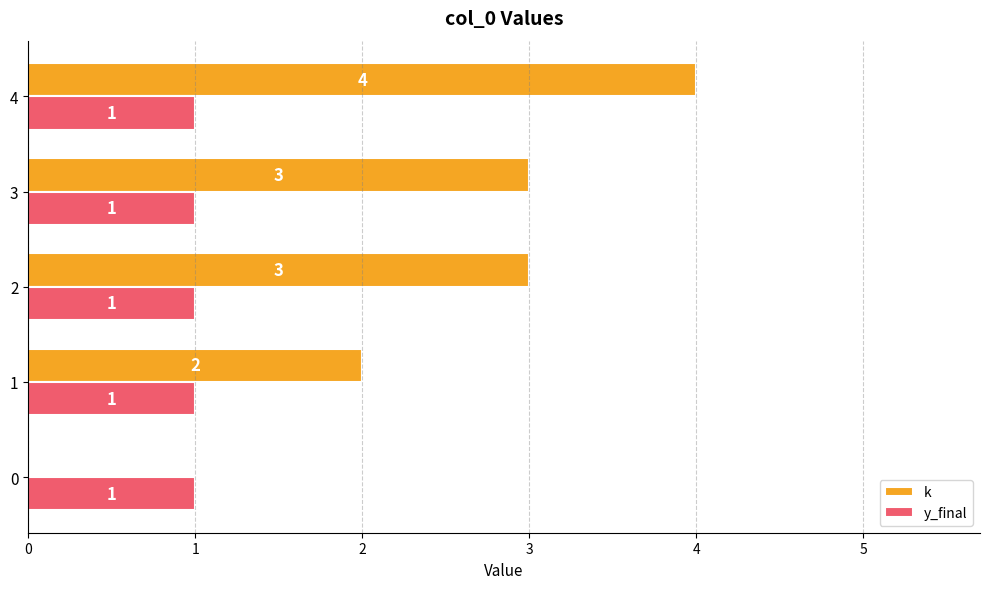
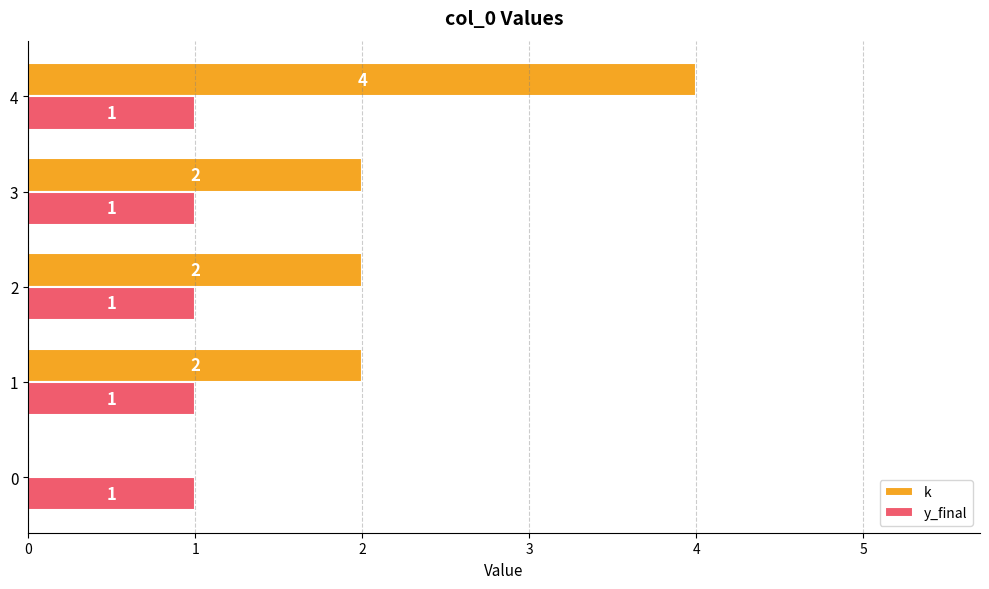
k, 3: 3 -> 2
k, 2: 3 -> 2
